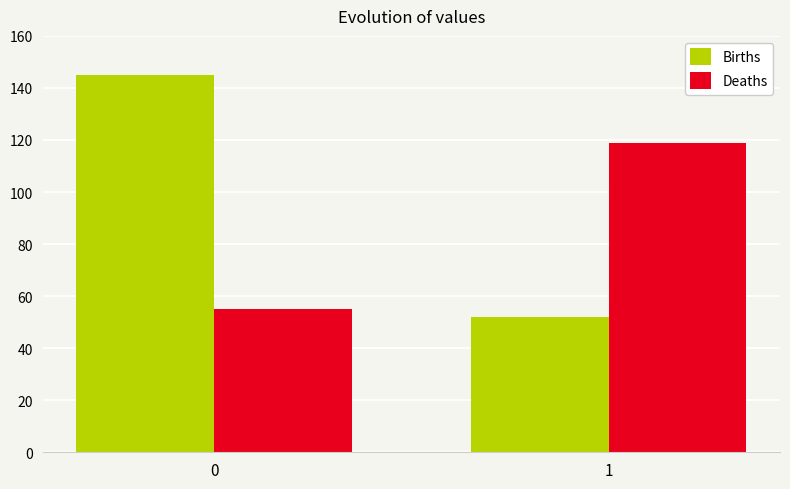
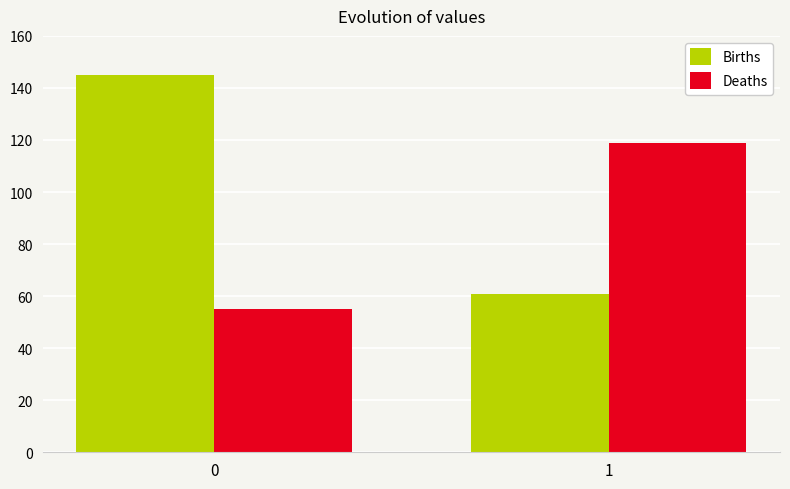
Births, 1: 52 -> 61
